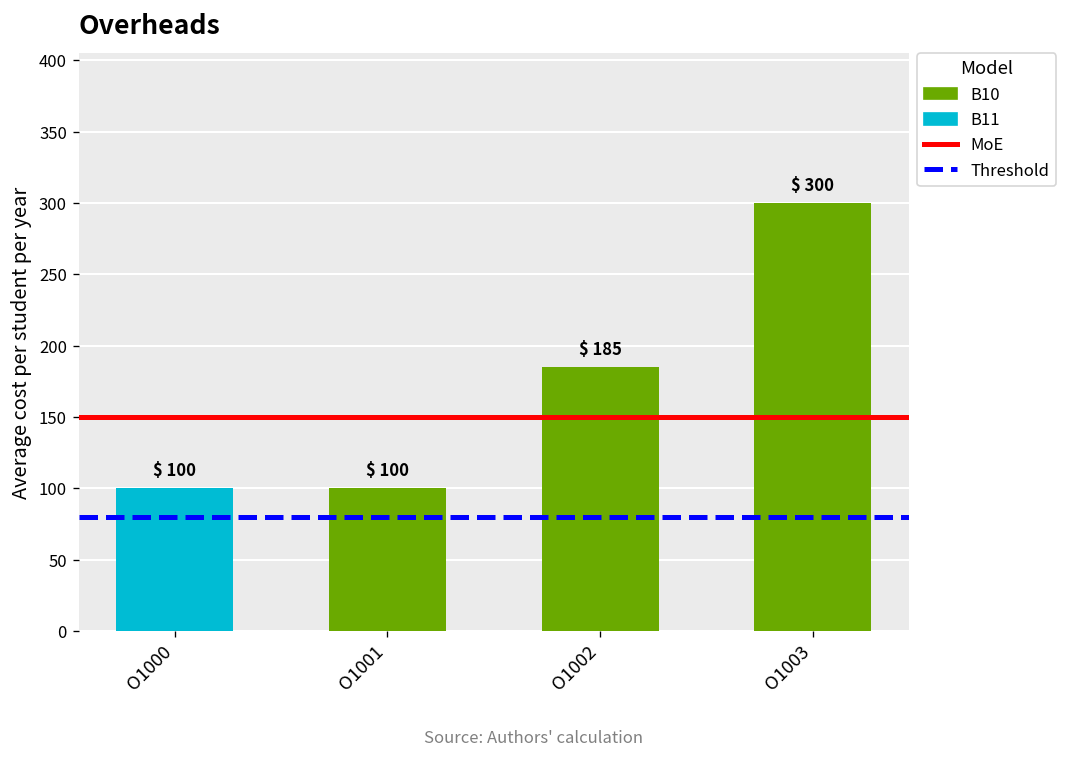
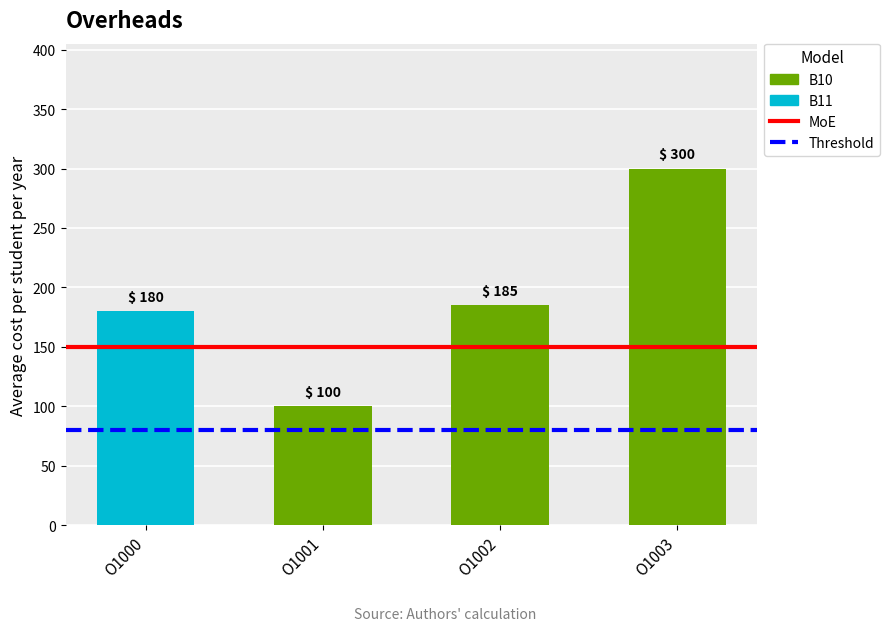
O1000: 100 -> 180
